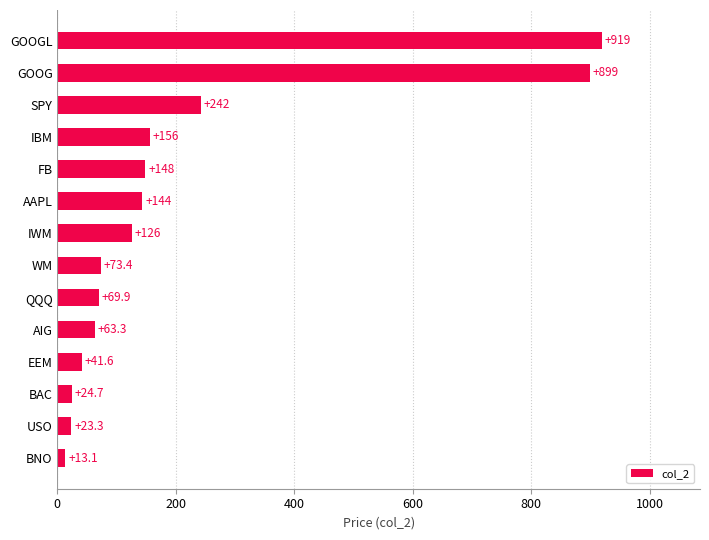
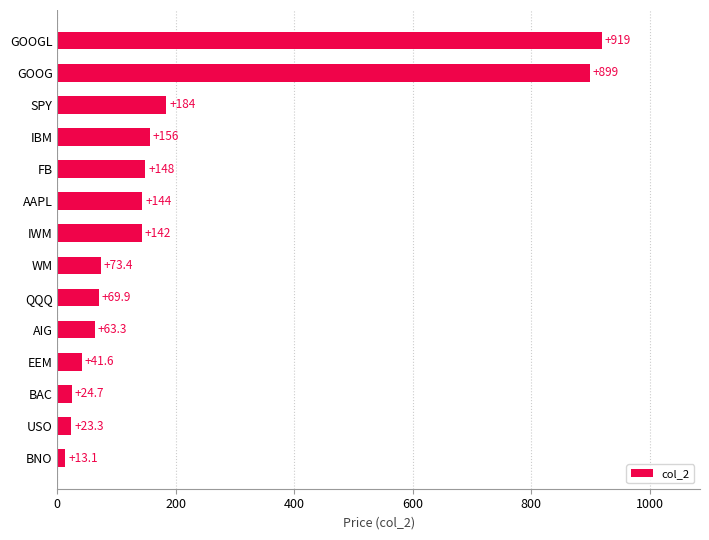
SPY: +242 -> +184
IWM: +126 -> +142
